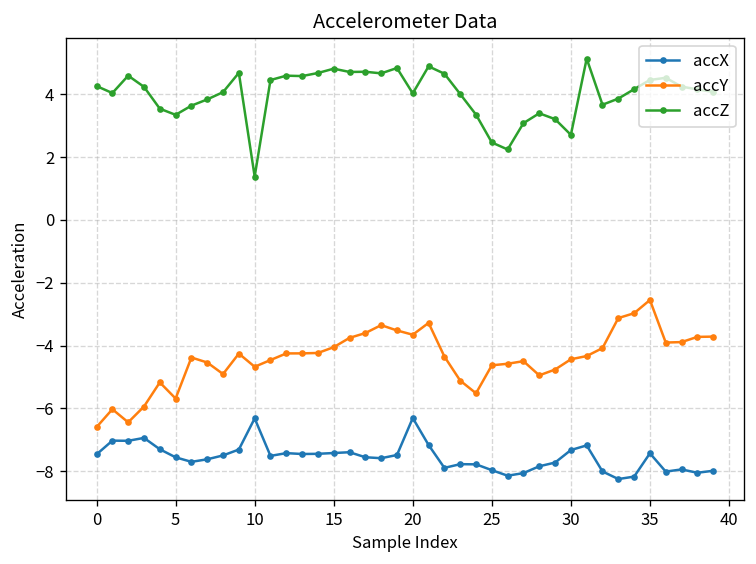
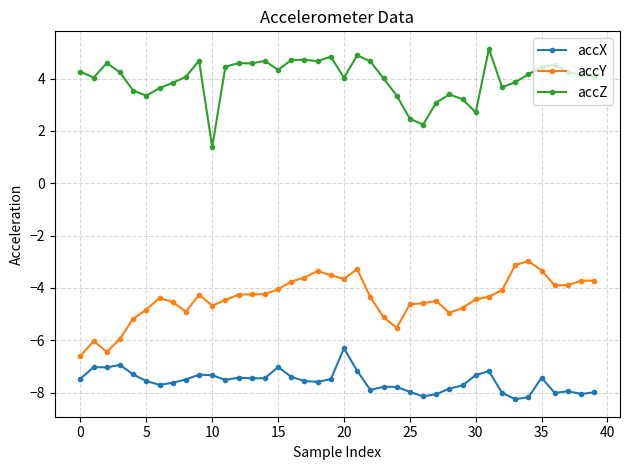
accY, 5: -5.7 -> -4.8
accX, 10: -6.3 -> -7.3
accX, 15: -7.4 -> -7.0
accZ, 15: 4.8 -> 4.3
accY, 35: -2.6 -> -3.3
